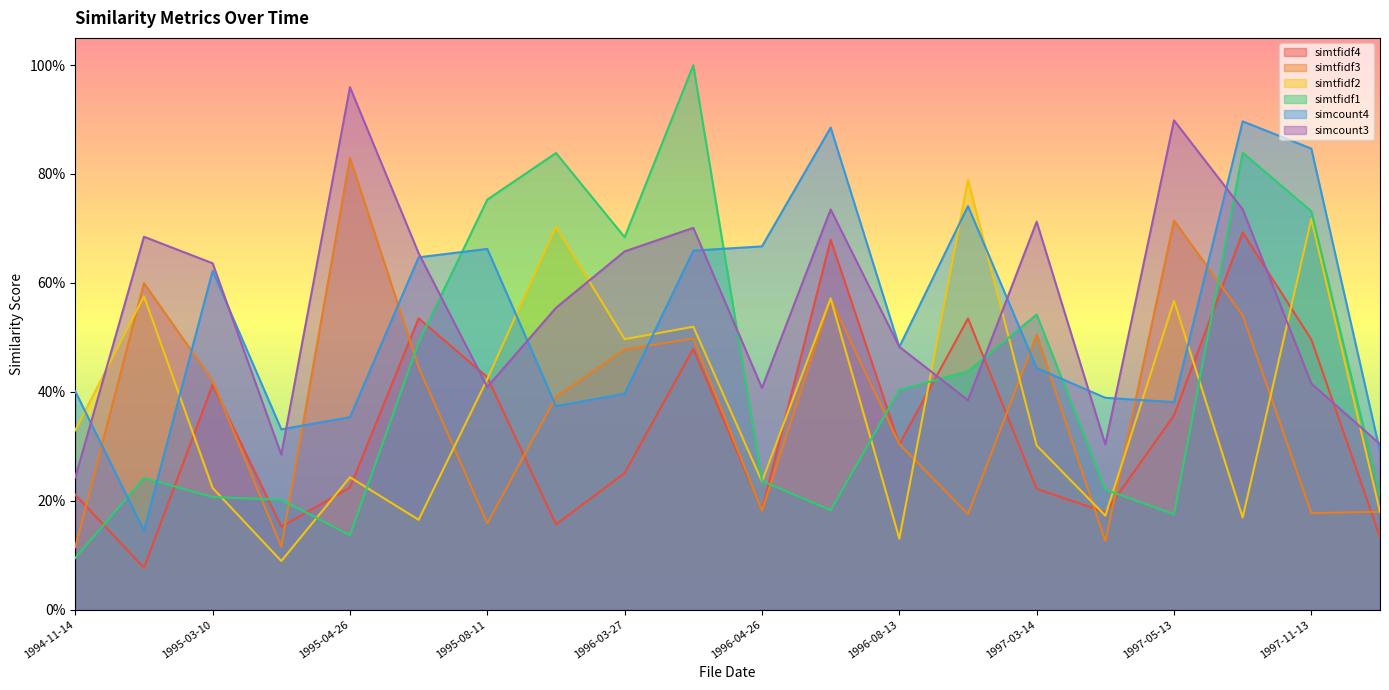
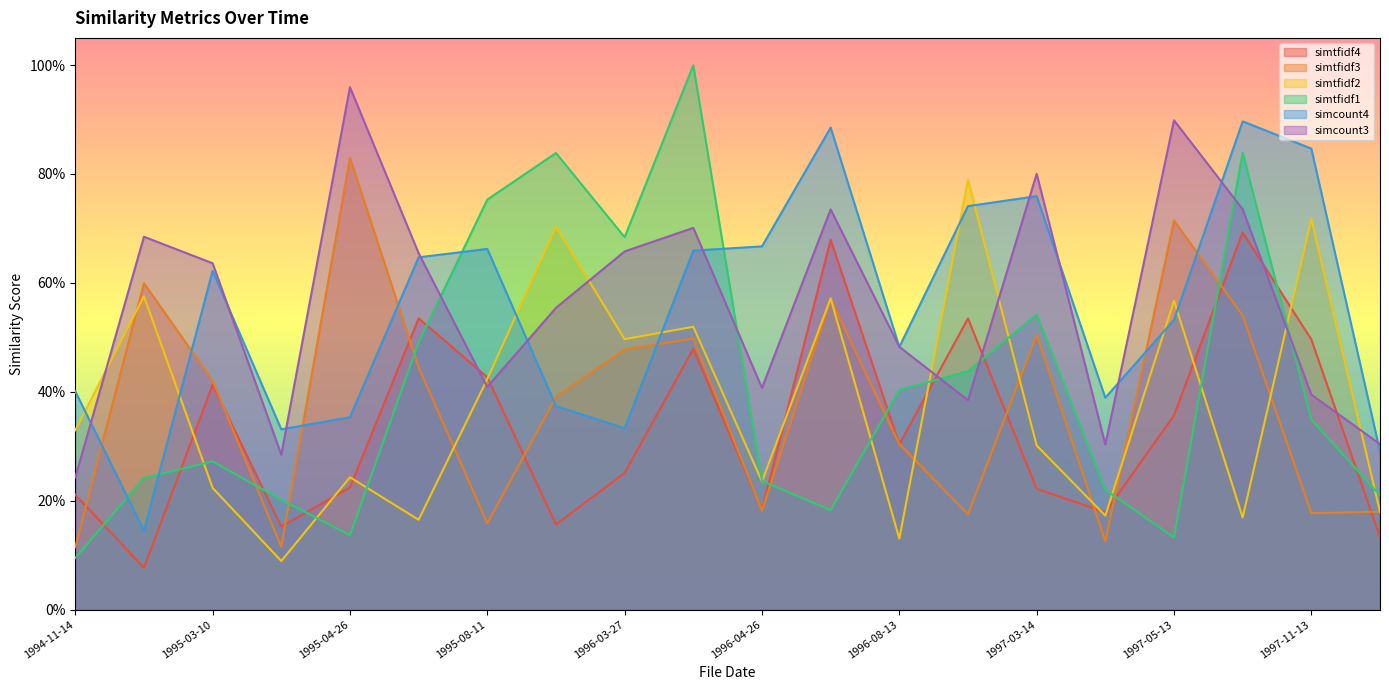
simtfidf1, 1995-03-10: 21% -> 27%
simcount4, 1996-03-27: 40% -> 33%
simcount4, 1997-03-14: 44% -> 76%
simcount3, 1997-03-14: 71% -> 80%
simtfidf1, 1997-05-13: 18% -> 13%
simcount4, 1997-05-13: 38% -> 53%
simtfidf1, 1997-11-13: 73% -> 35%
simcount3, 1997-11-13: 42% -> 39%
